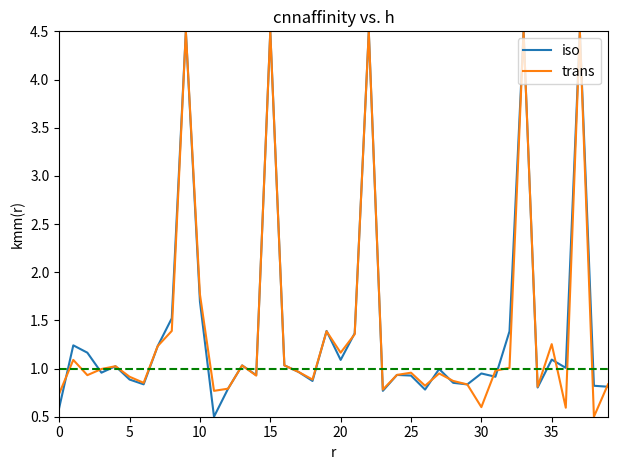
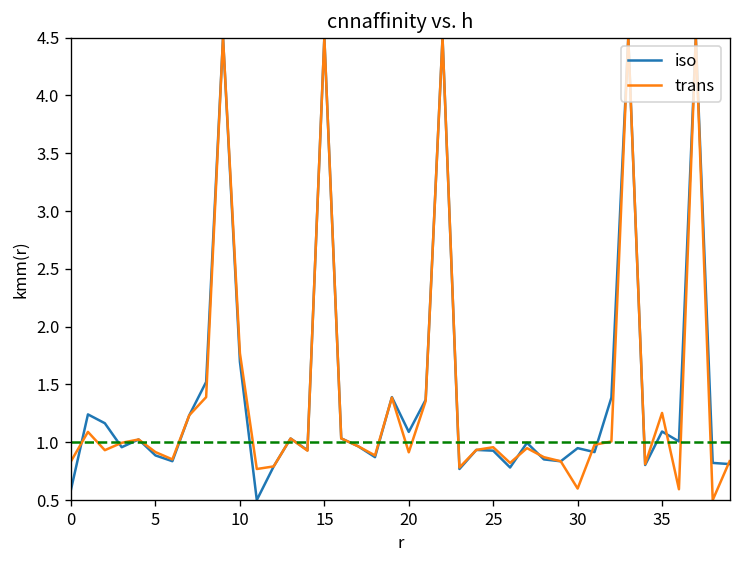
trans, 0: 0.7 -> 0.8
trans, 20: 1.2 -> 0.9
